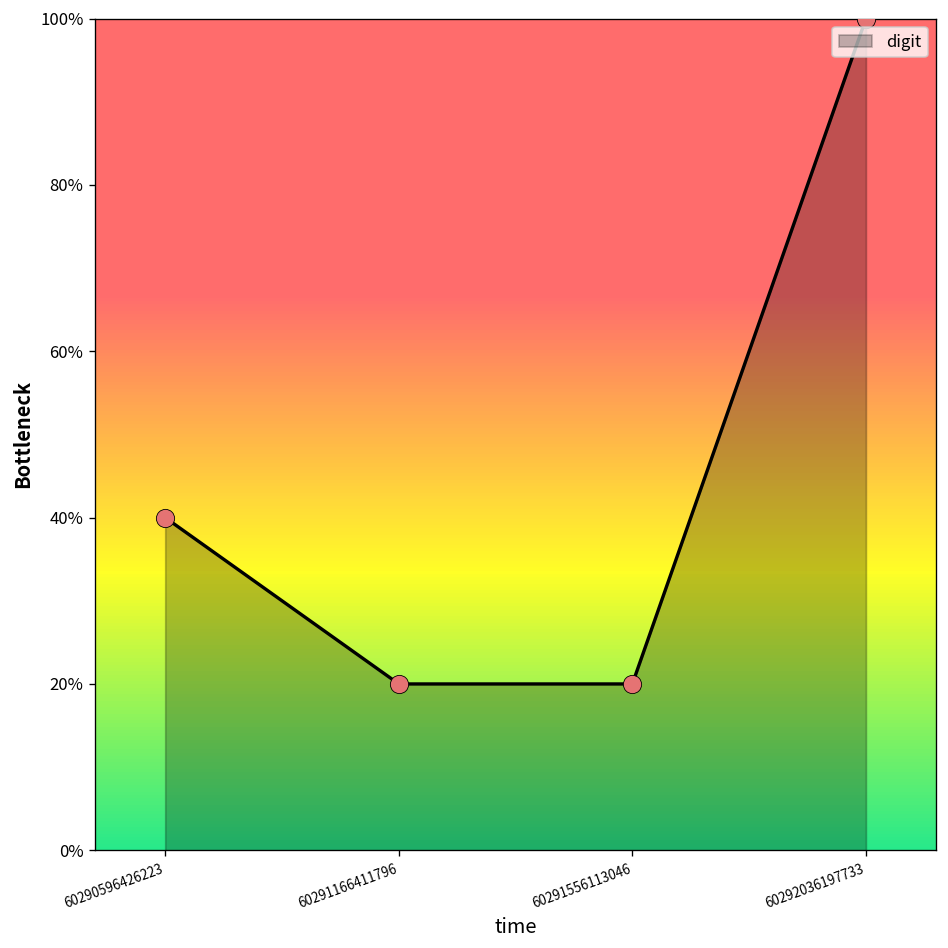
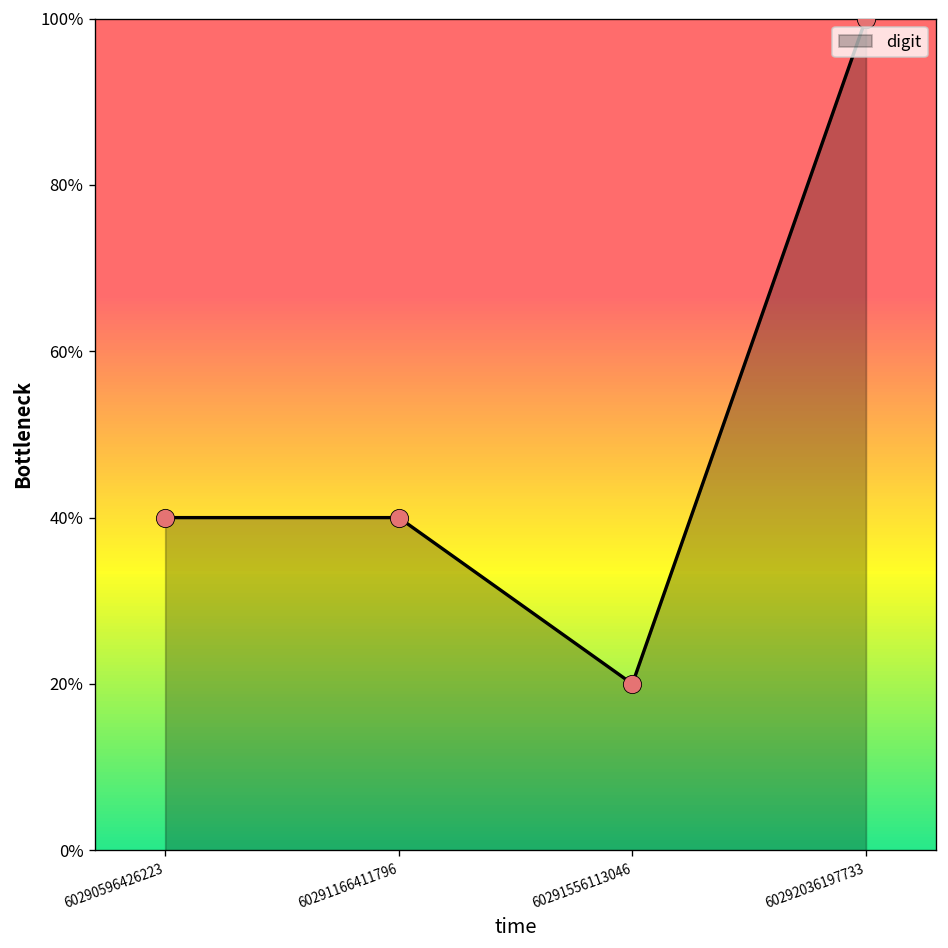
60291166411796: 20% -> 40%
